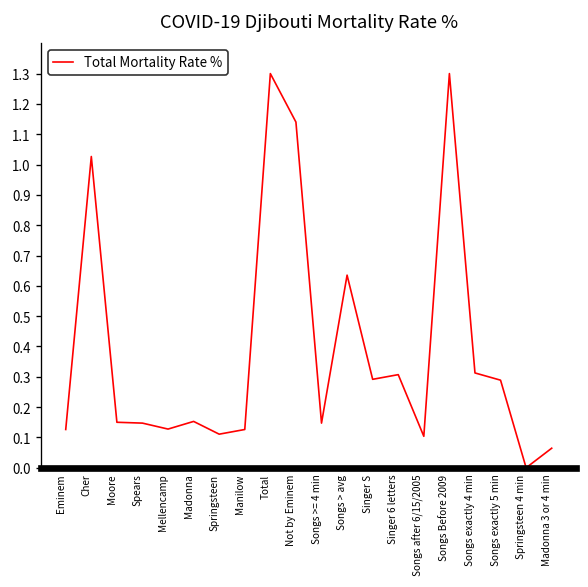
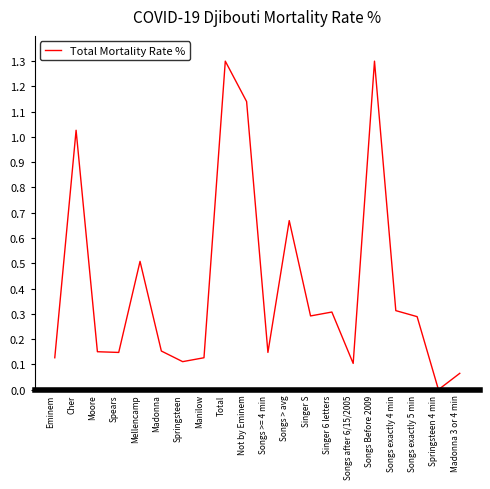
Mellencamp: 0.13 -> 0.51
Songs > avg: 0.64 -> 0.67
